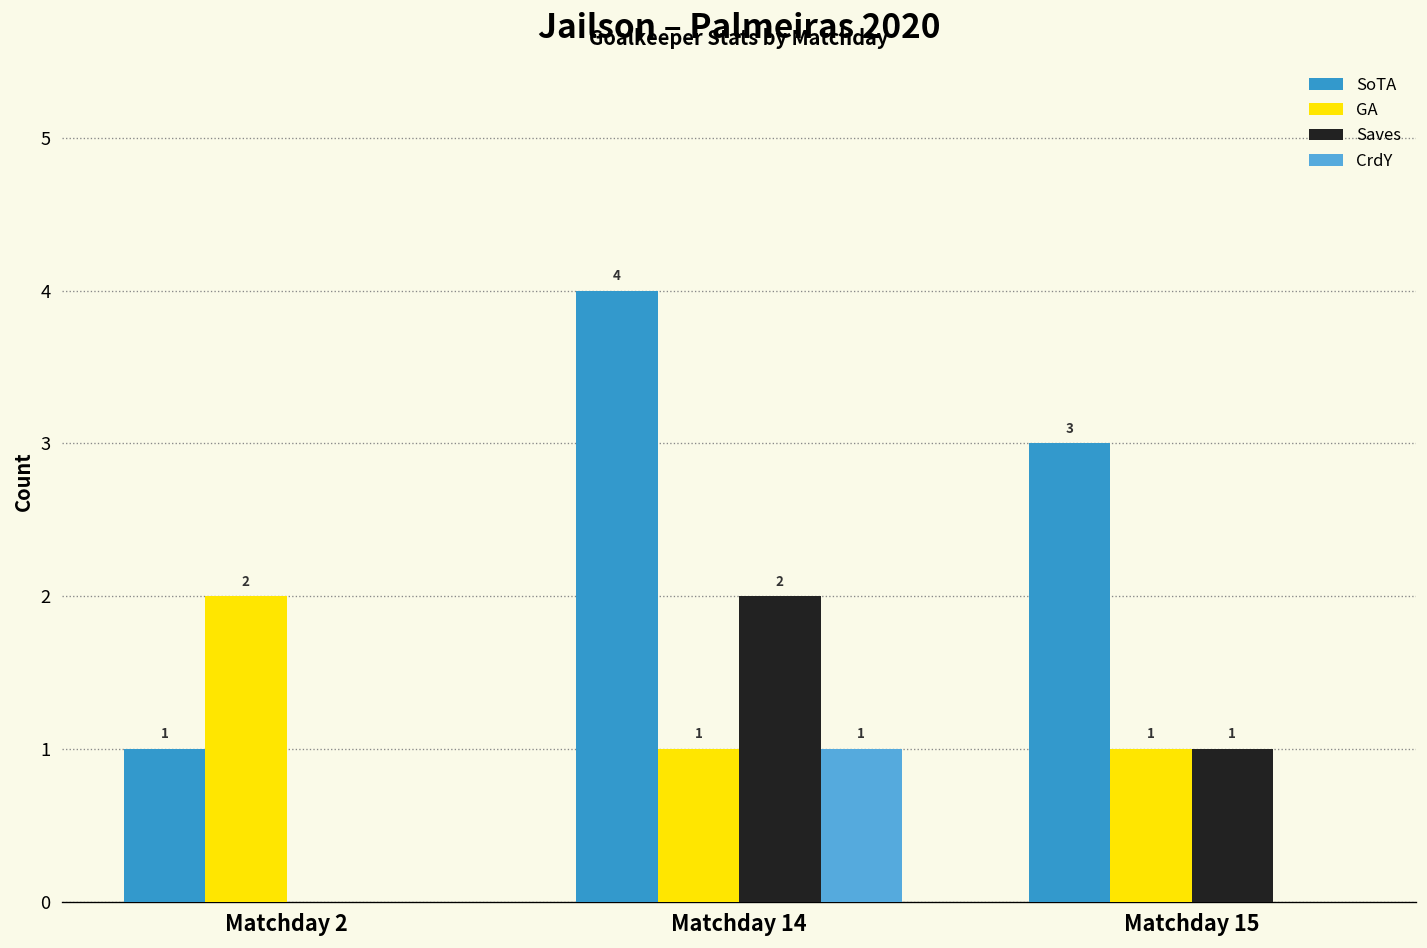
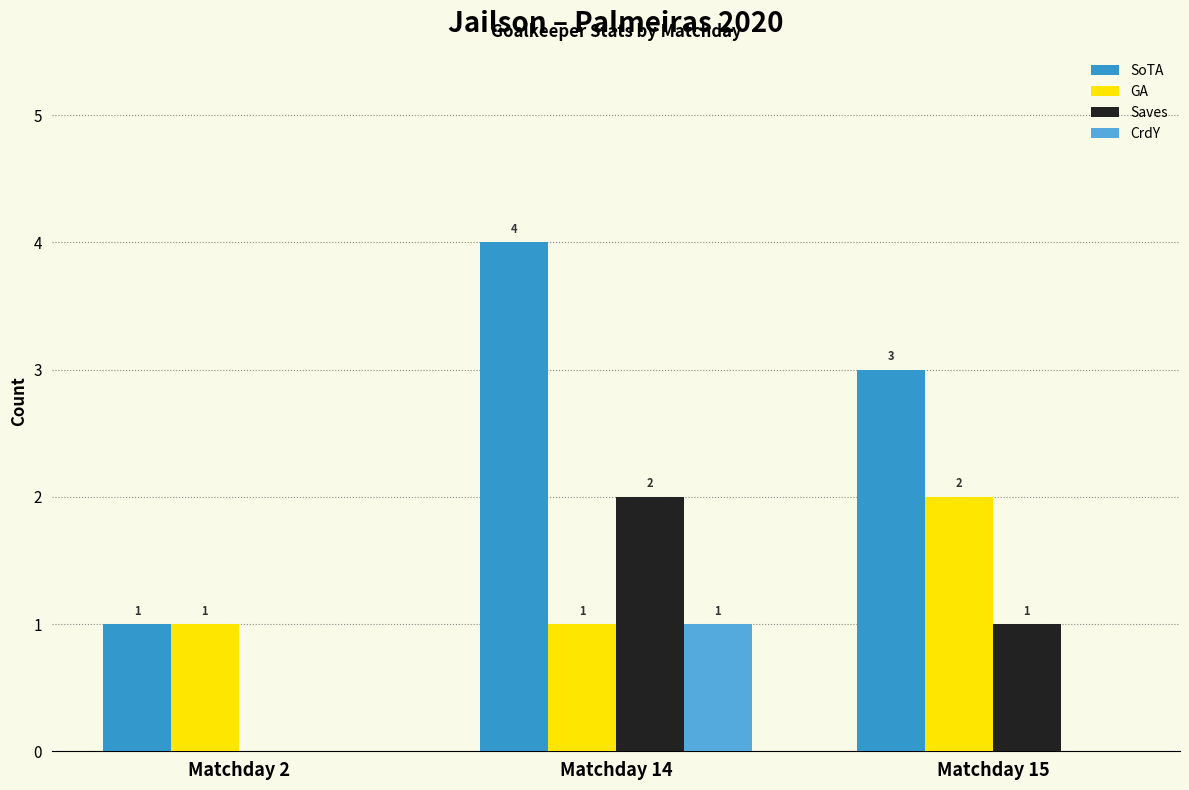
GA, Matchday 2: 2 -> 1
GA, Matchday 15: 1 -> 2
